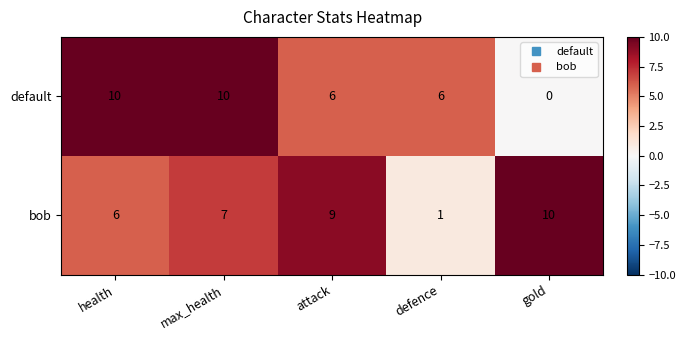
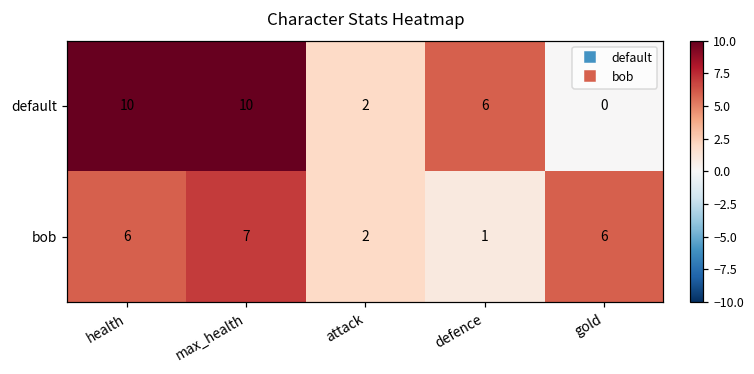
default, attack: 6 -> 2
bob, attack: 9 -> 2
bob, gold: 10 -> 6
